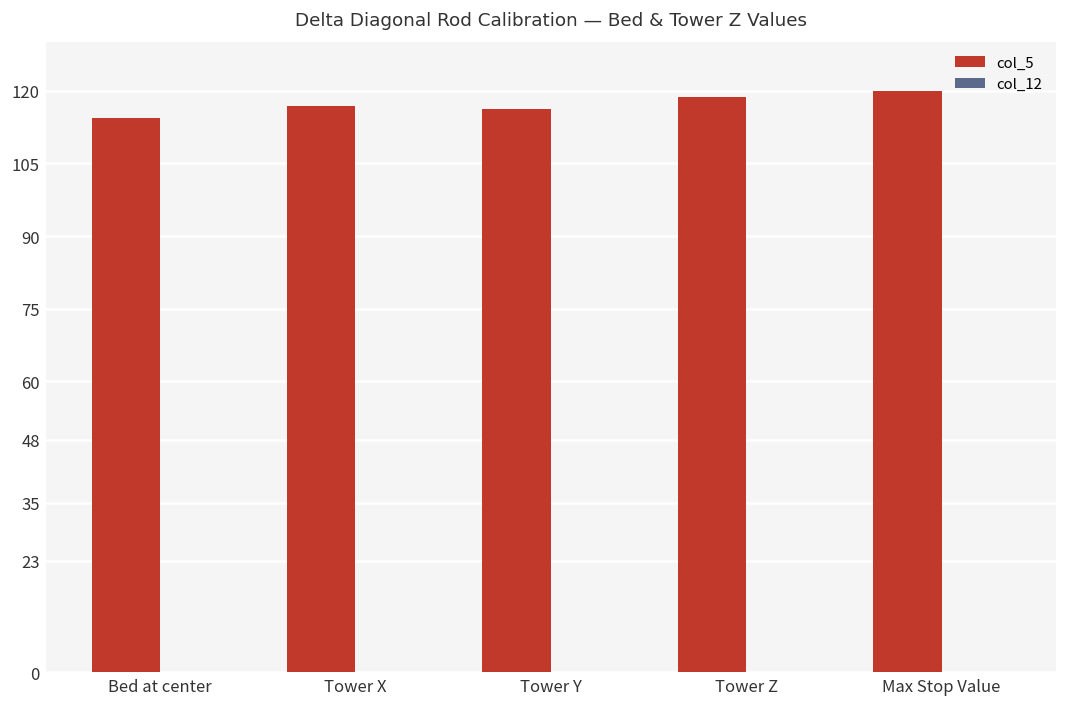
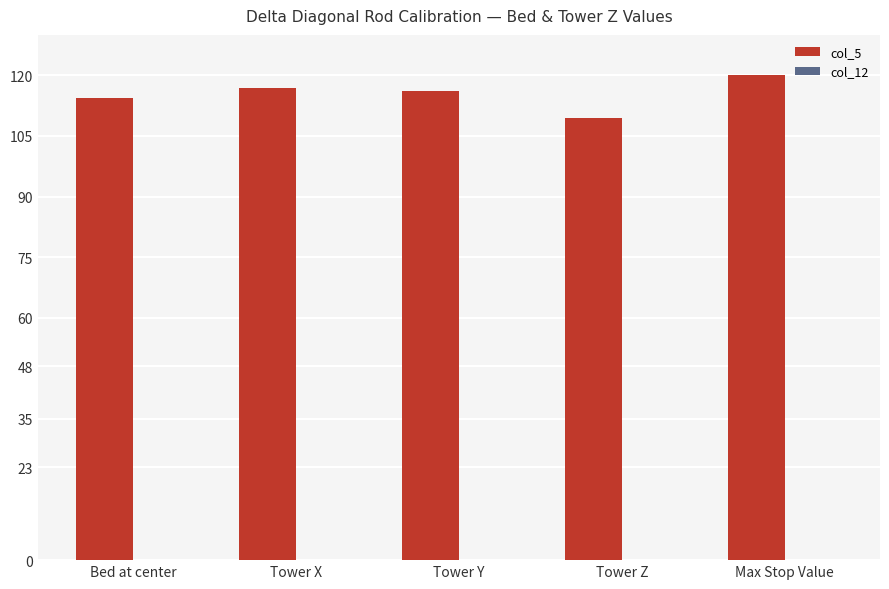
col_5, Tower Z: 119 -> 110
